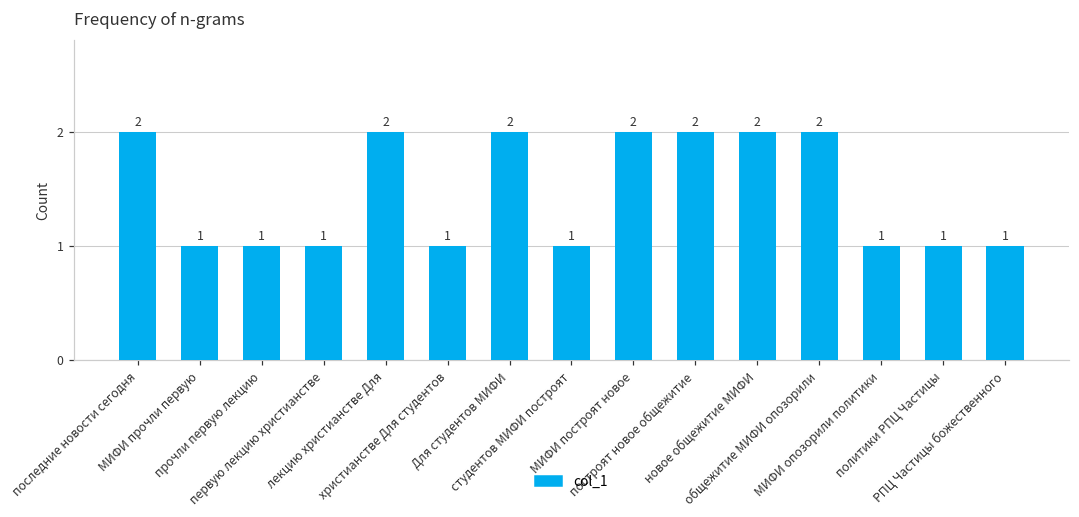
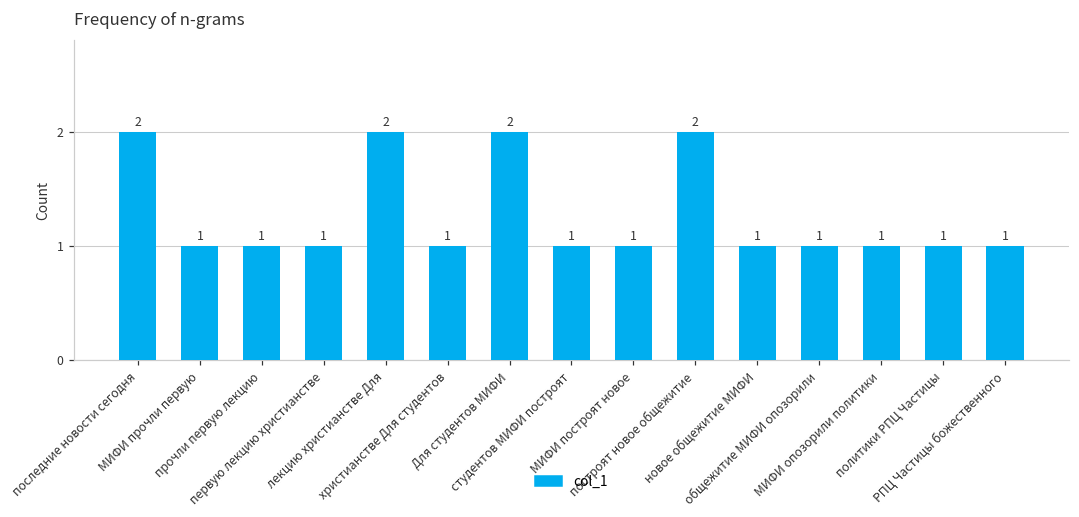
МИФИ построят новое: 2 -> 1
новое общежитие МИФИ: 2 -> 1
общежитие МИФИ опозорили: 2 -> 1
